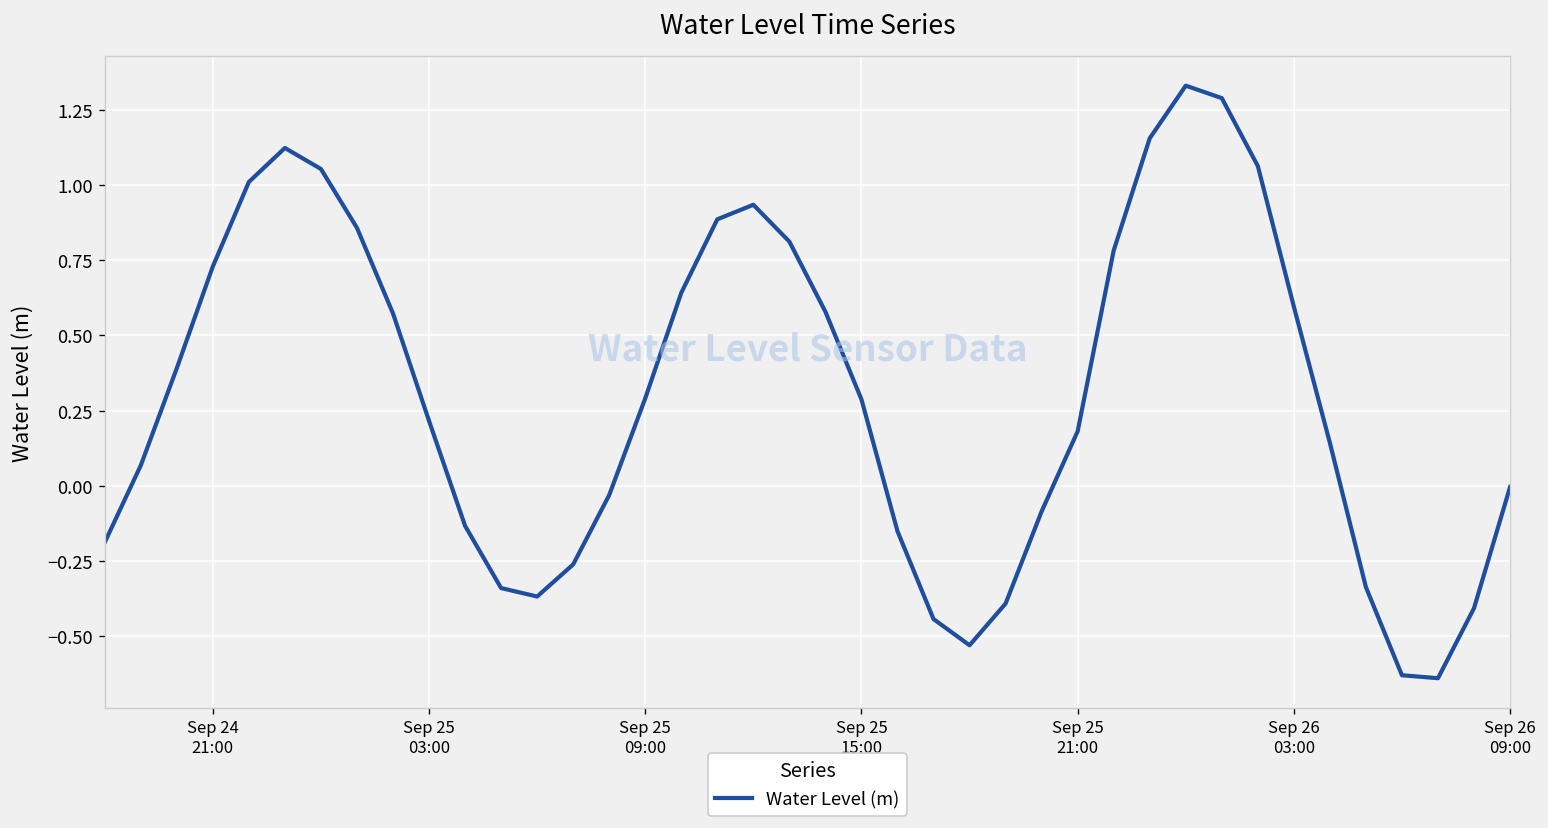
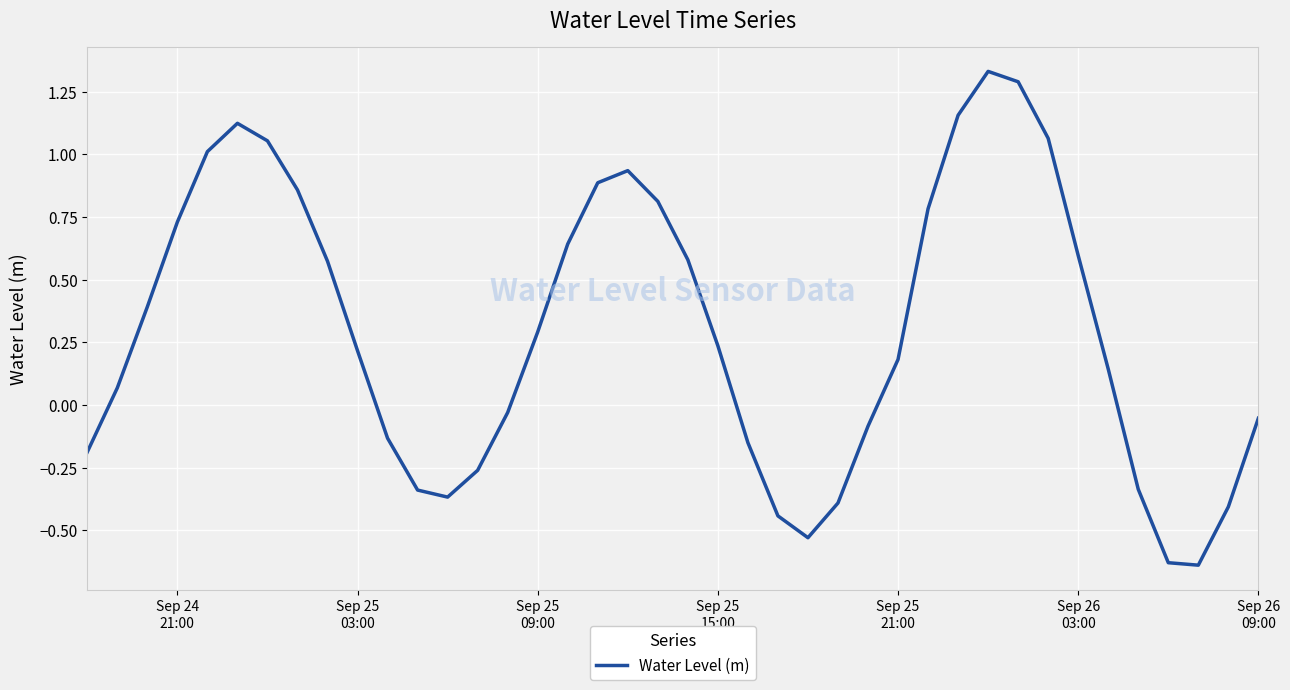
Sep 25 15:00: 0.29 -> 0.24
Sep 26 09:00: 0.00 -> -0.05
